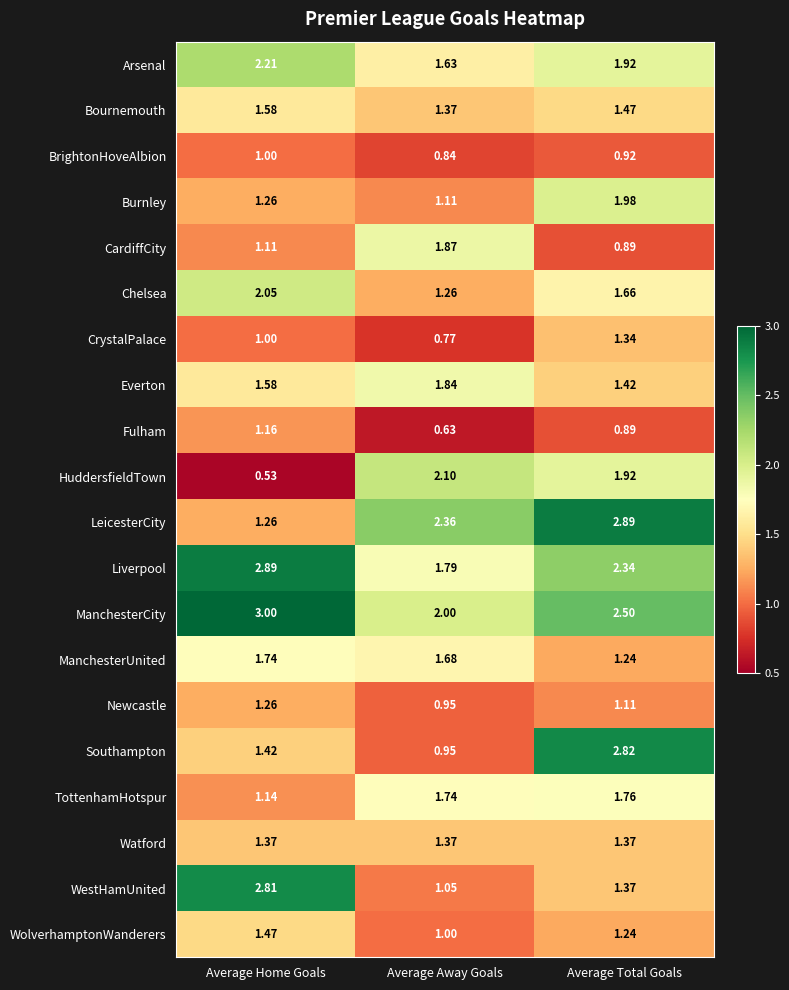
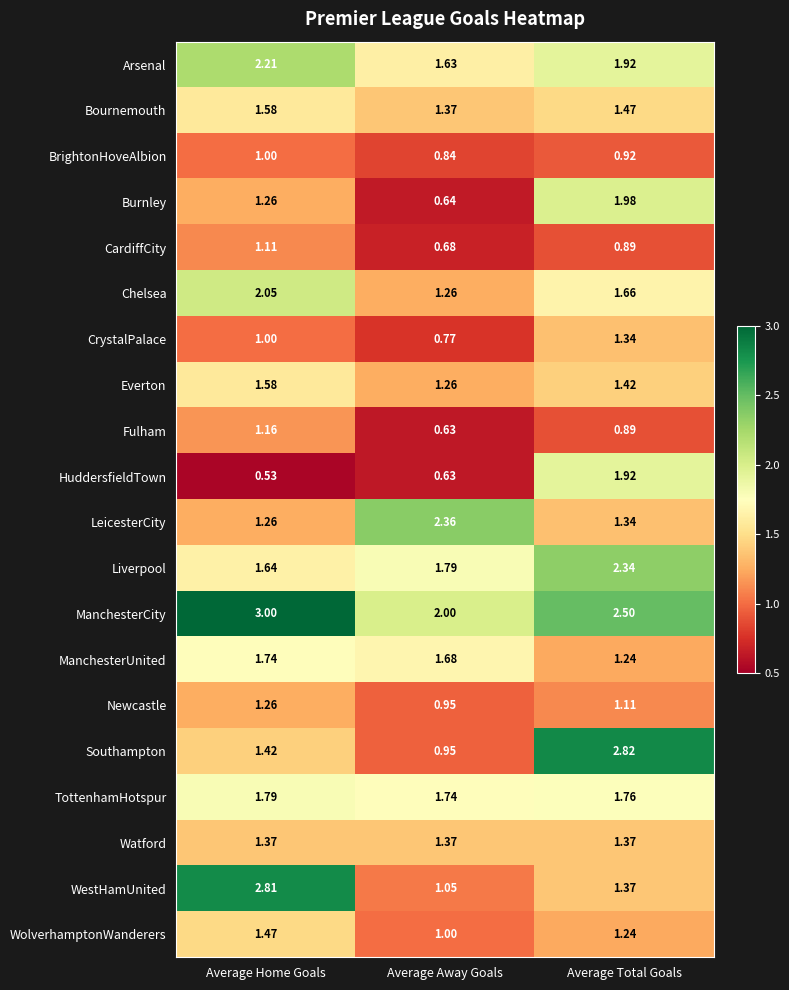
Burnley, Average Away Goals: 1.11 -> 0.64
CardiffCity, Average Away Goals: 1.87 -> 0.68
Everton, Average Away Goals: 1.84 -> 1.26
HuddersfieldTown, Average Away Goals: 2.10 -> 0.63
LeicesterCity, Average Total Goals: 2.89 -> 1.34
Liverpool, Average Home Goals: 2.89 -> 1.64
TottenhamHotspur, Average Home Goals: 1.14 -> 1.79
